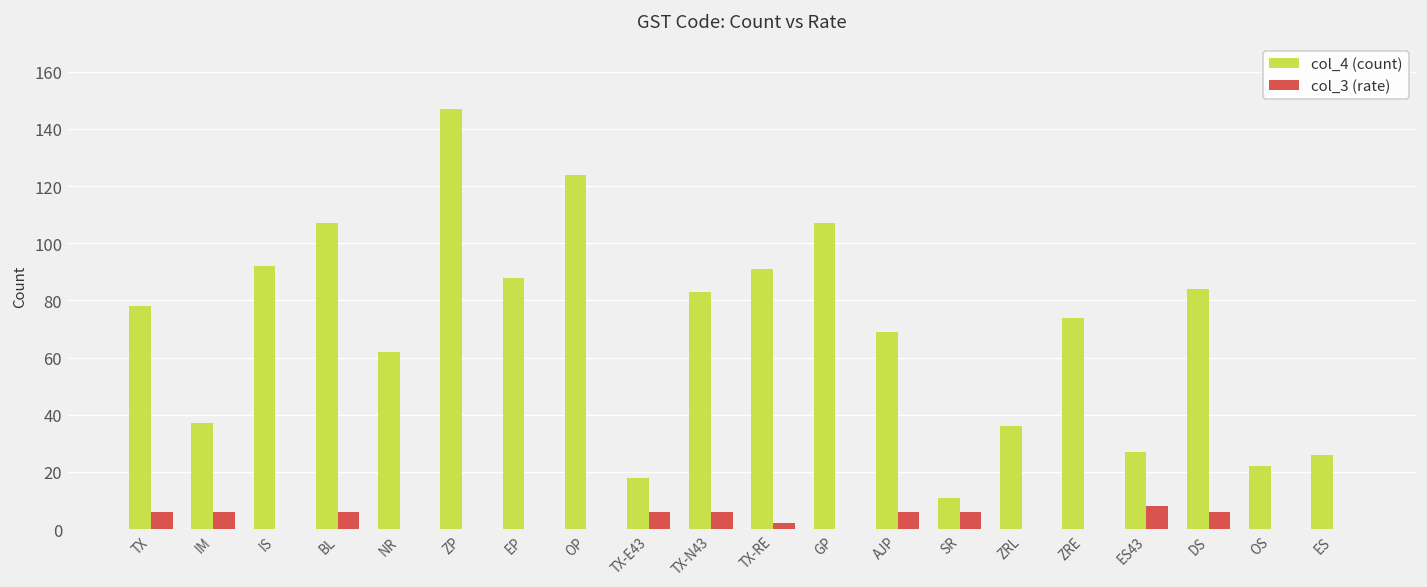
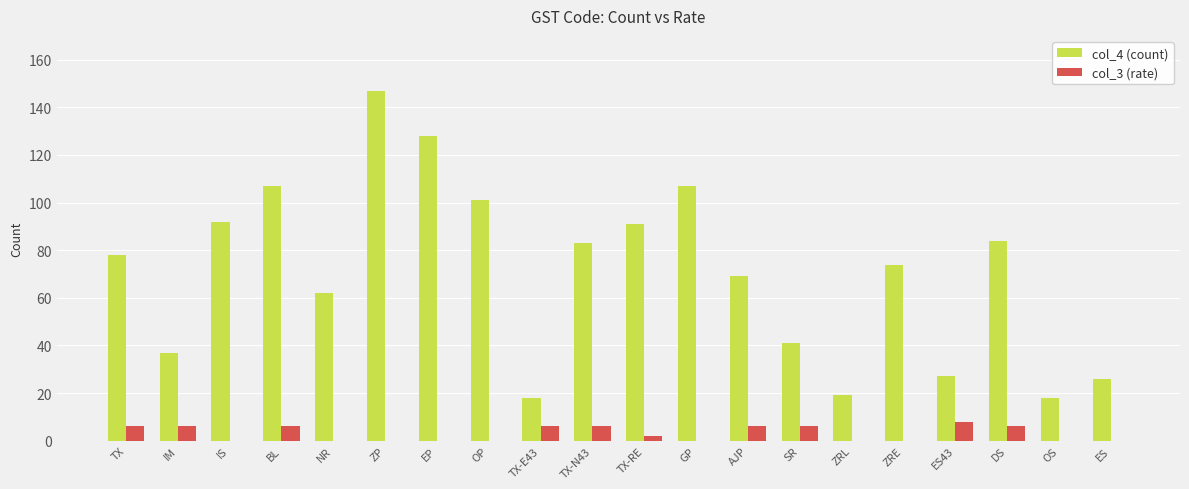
col_4 (count), EP: 88 -> 128
col_4 (count), OP: 124 -> 101
col_4 (count), SR: 11 -> 41
col_4 (count), ZRL: 36 -> 19
col_4 (count), OS: 22 -> 18
